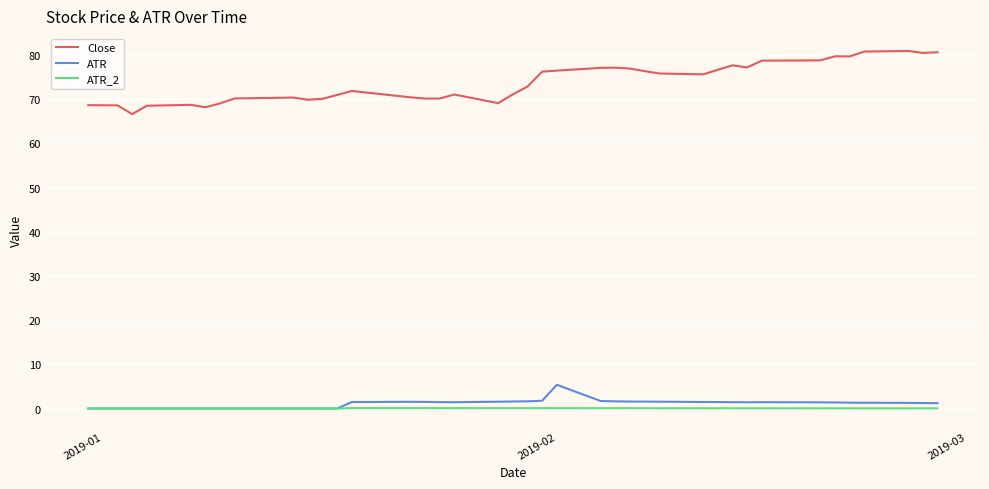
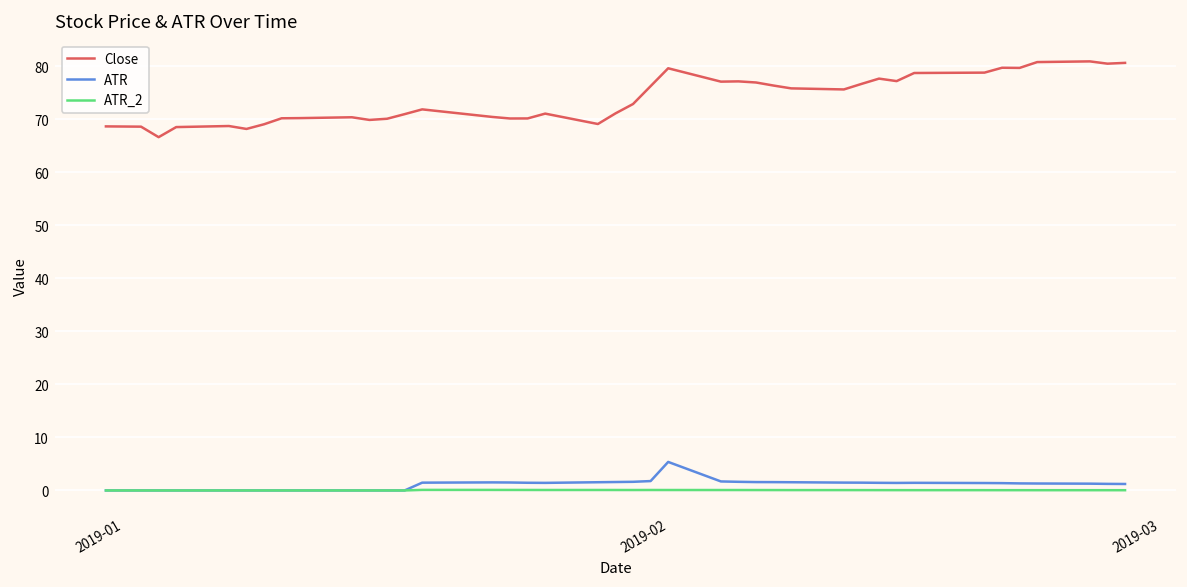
Close, 2019-02: 76 -> 80
